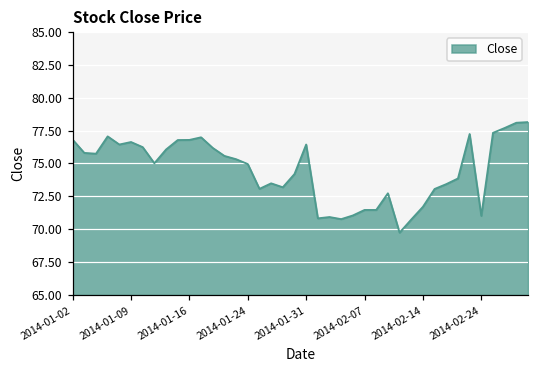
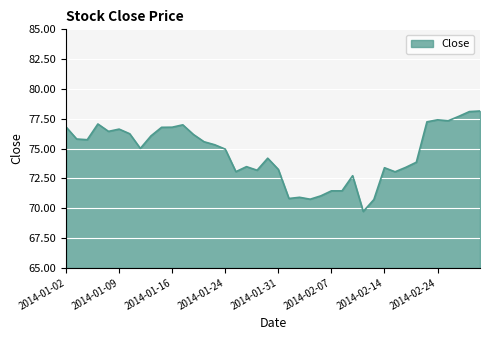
2014-01-31: 76.4 -> 73.3
2014-02-14: 71.7 -> 73.4
2014-02-24: 71.0 -> 77.4
